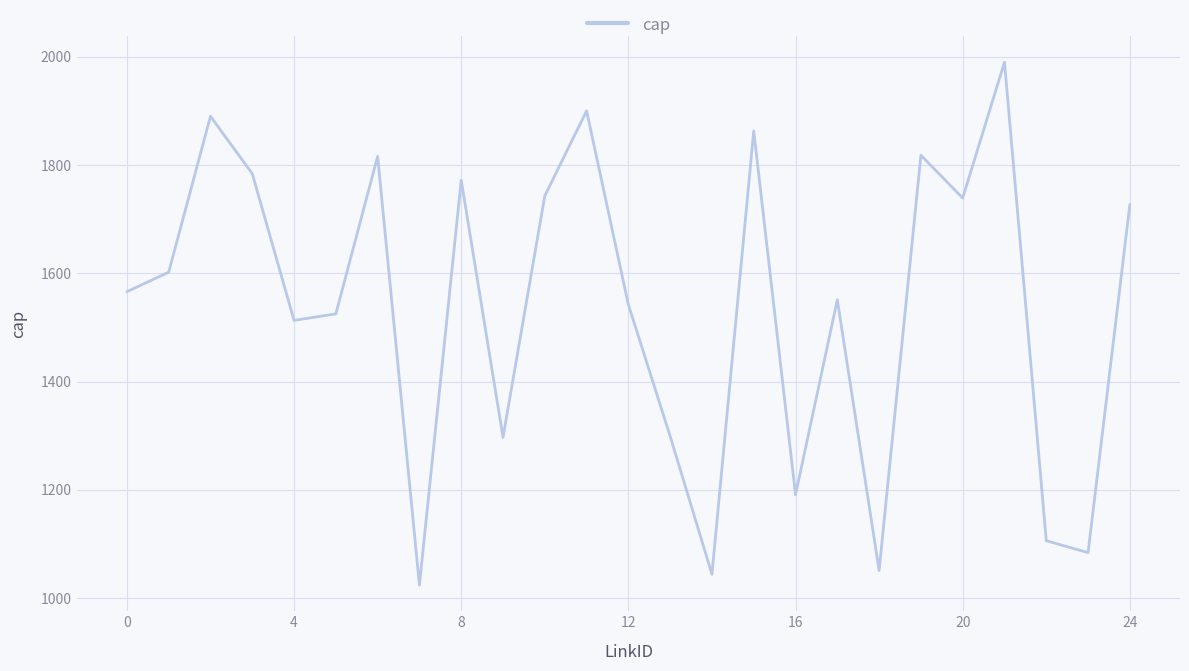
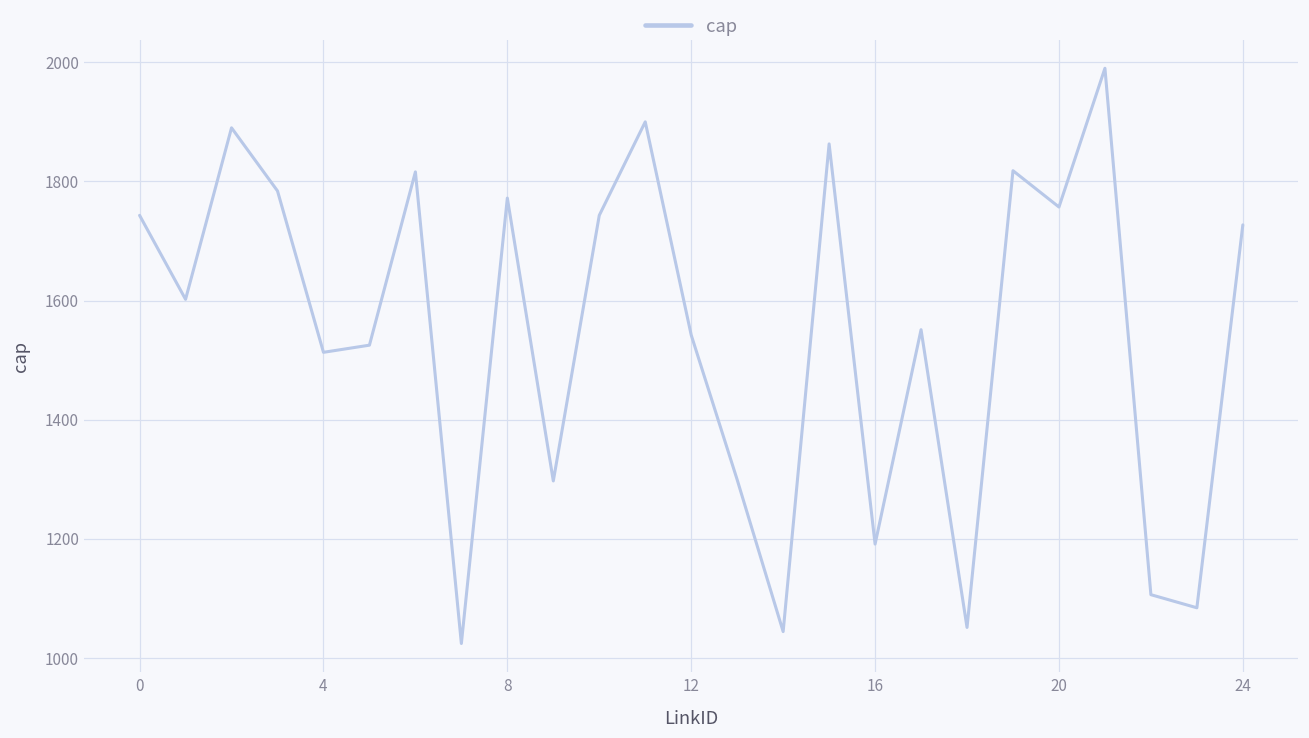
0: 1570 -> 1740
20: 1740 -> 1760
